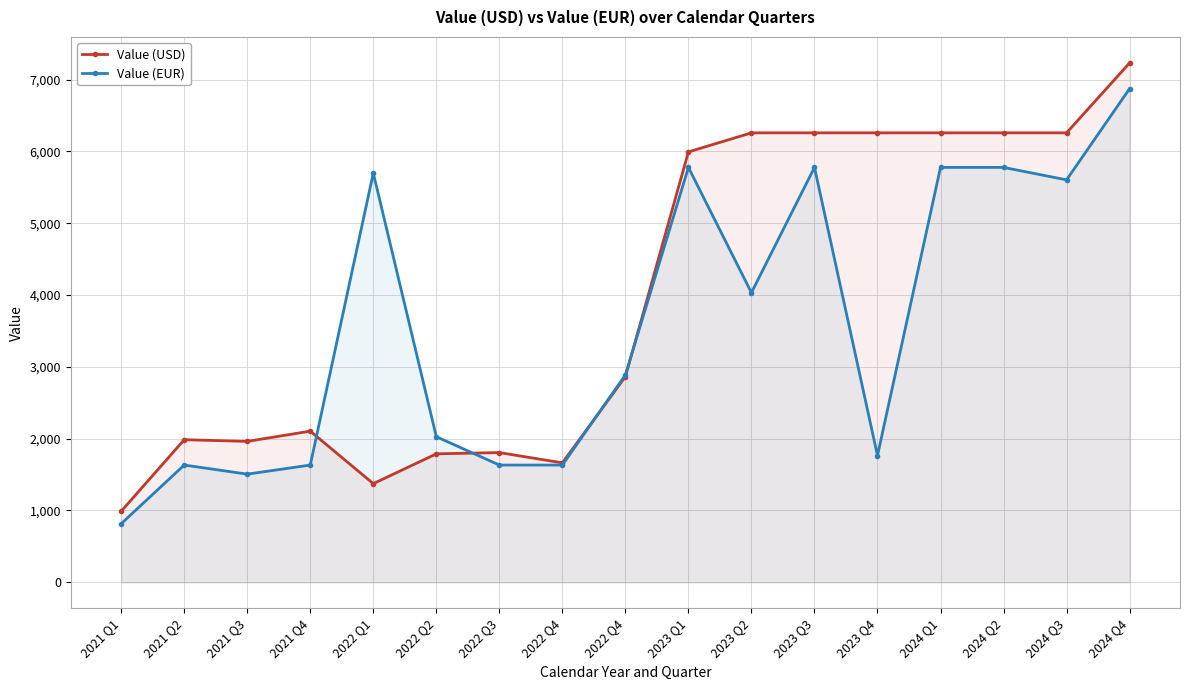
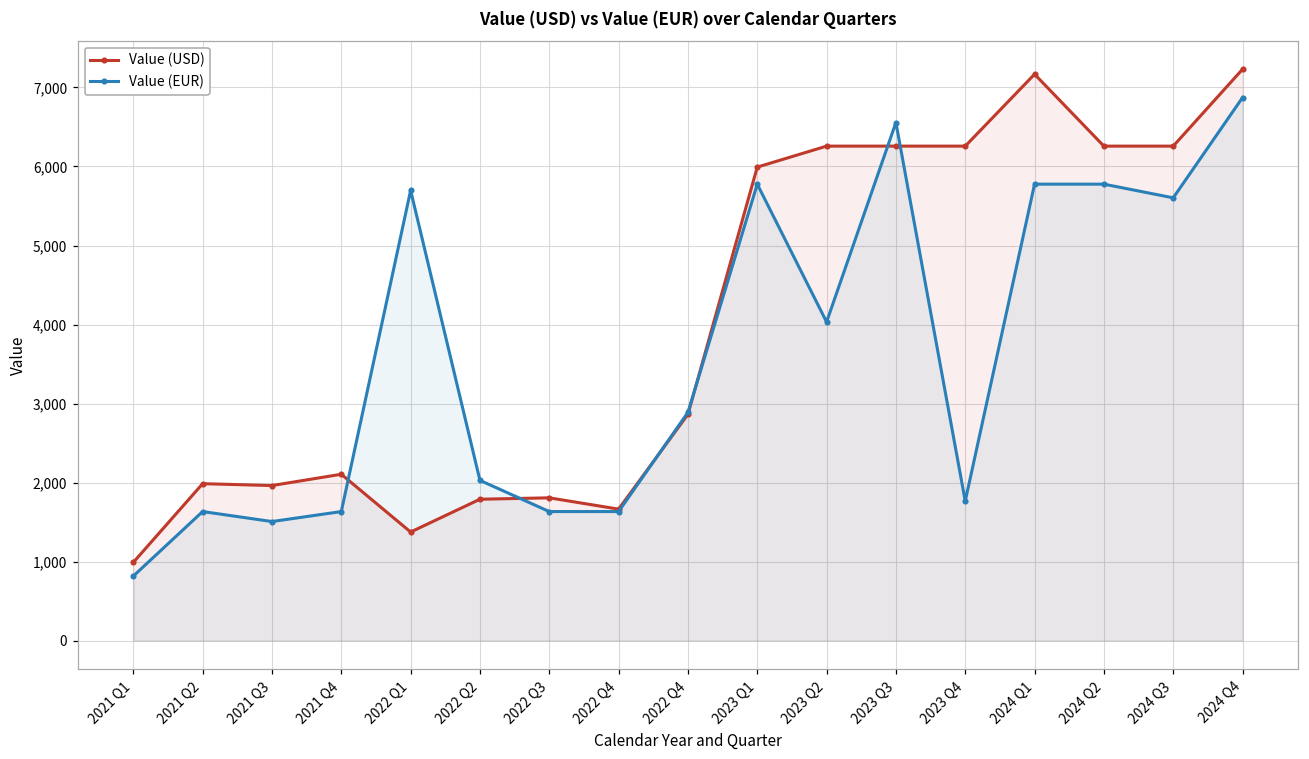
Value (EUR), 2023 Q3: 5,800 -> 6,600
Value (USD), 2024 Q1: 6,300 -> 7,200
